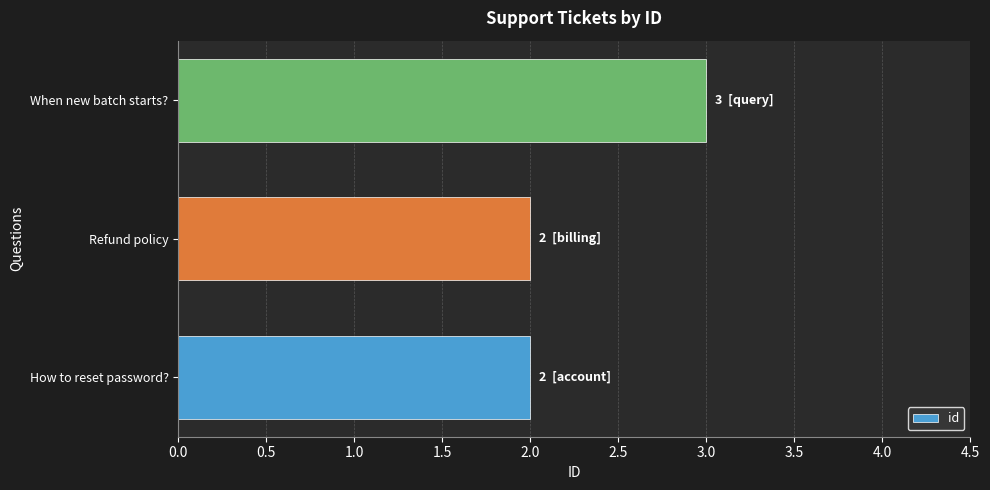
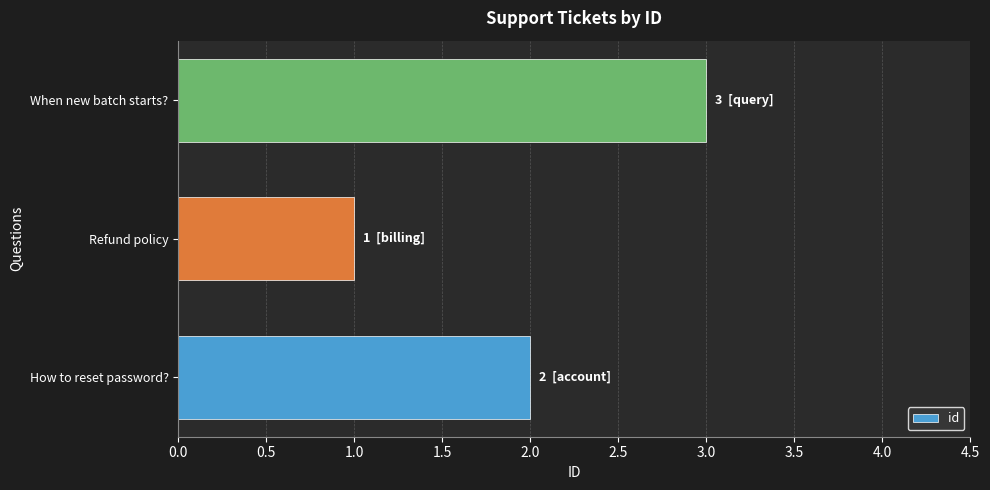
Refund policy: 2 -> 1
